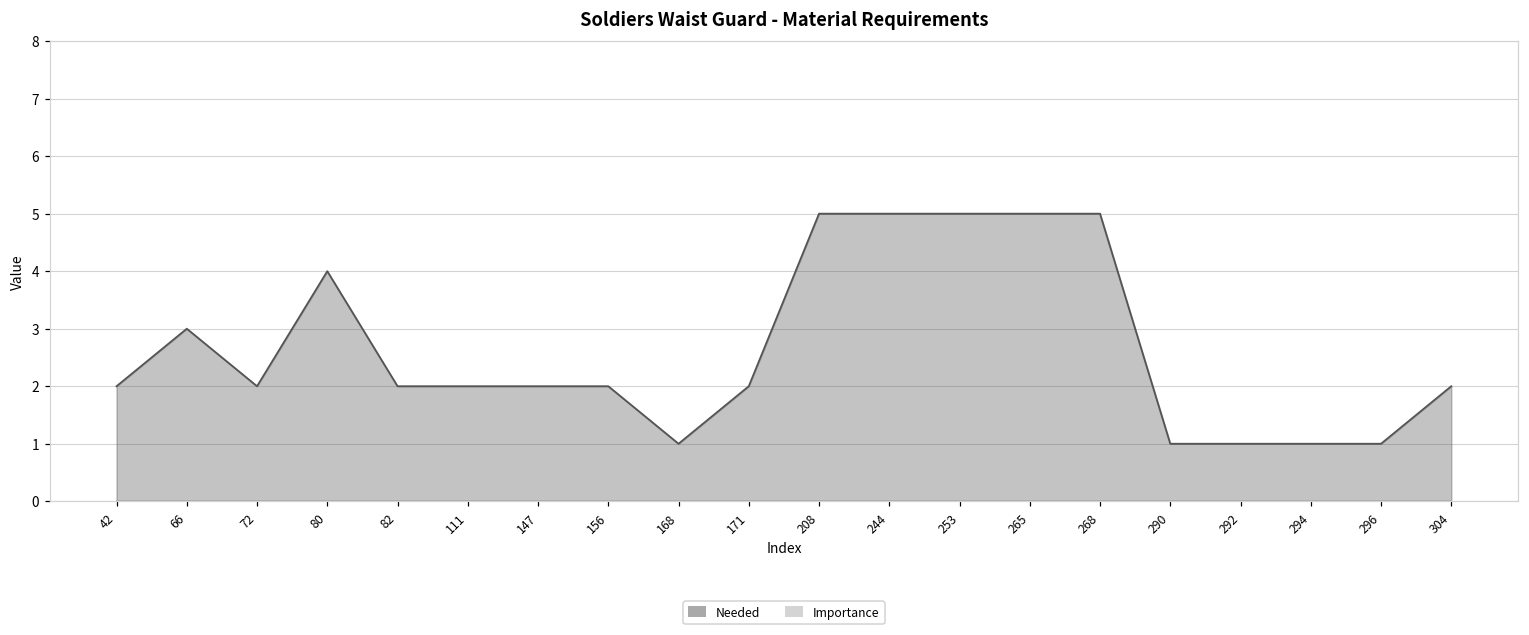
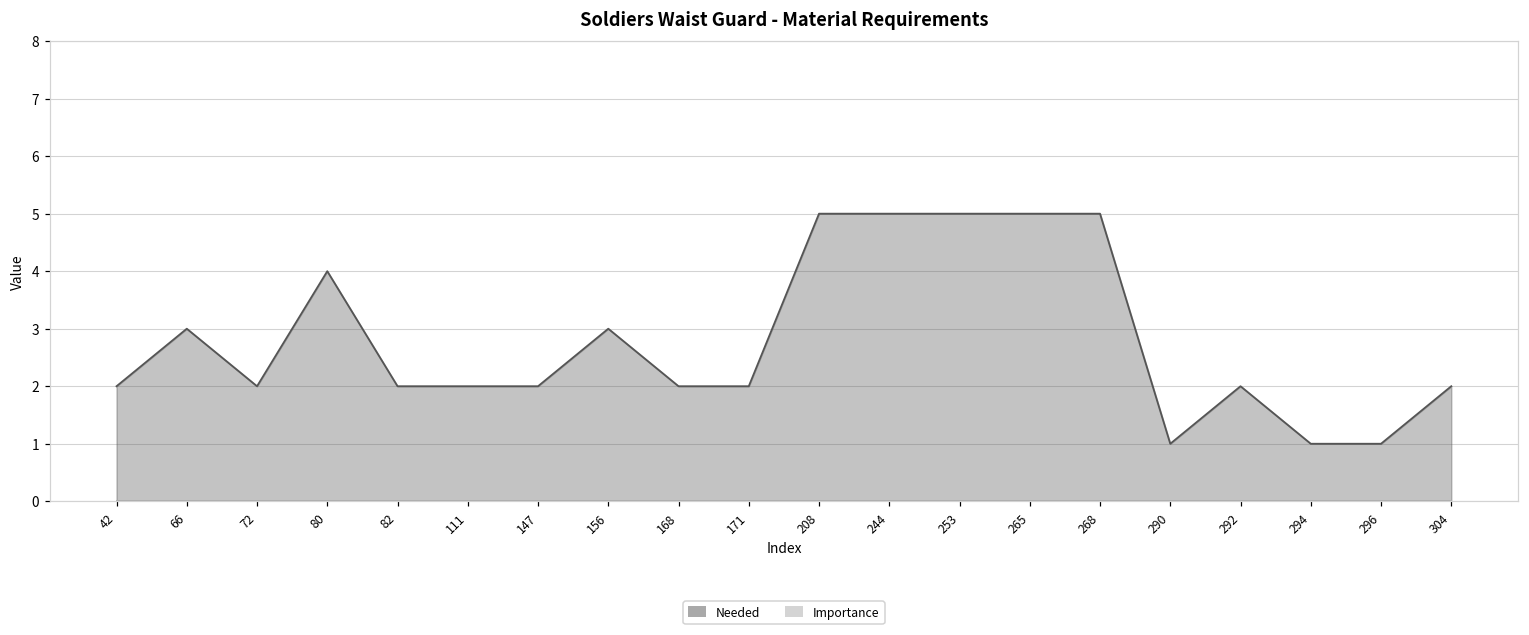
Needed, 156: 2 -> 3
Needed, 168: 1 -> 2
Needed, 292: 1 -> 2
